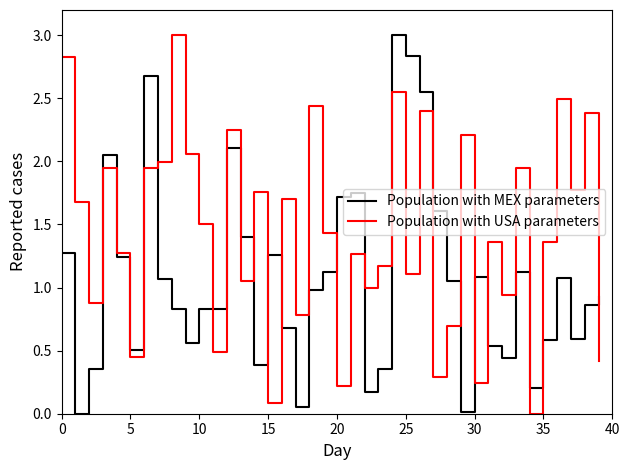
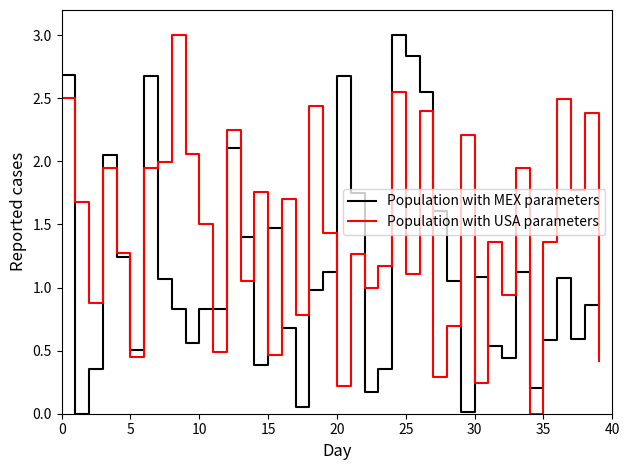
Population with MEX parameters, 0: 1.28 -> 2.69
Population with USA parameters, 0: 2.83 -> 2.50
Population with MEX parameters, 15: 1.26 -> 1.47
Population with USA parameters, 15: 0.08 -> 0.46
Population with MEX parameters, 20: 1.72 -> 2.67
